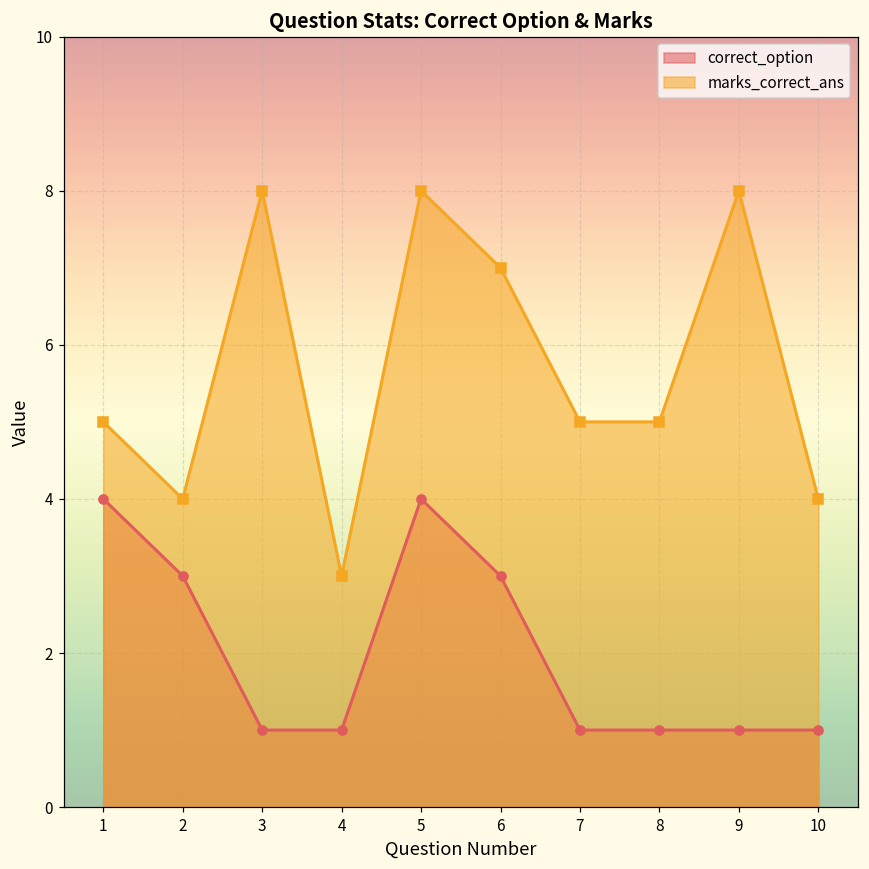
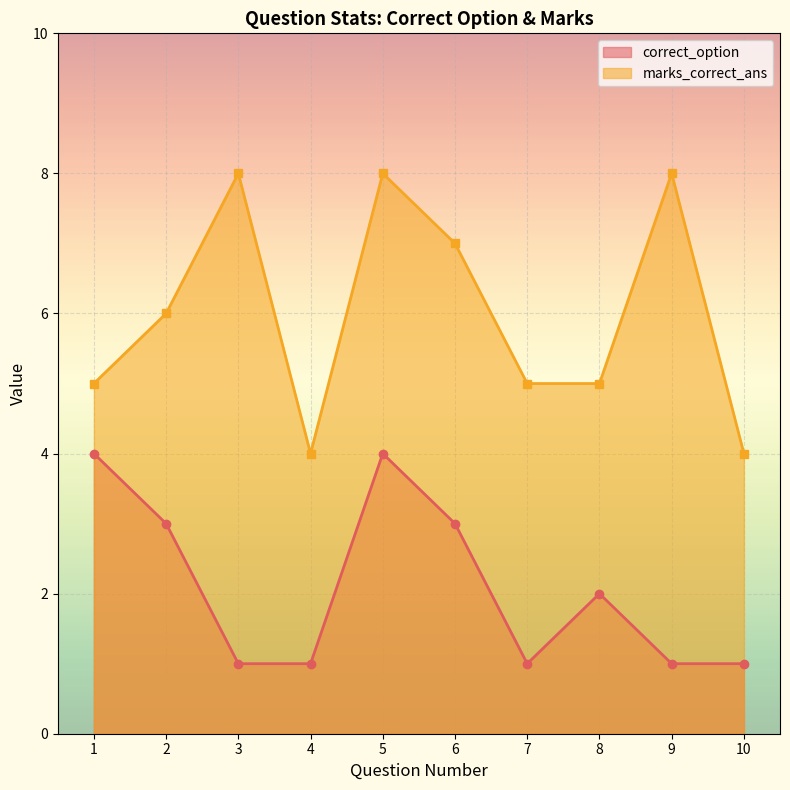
marks_correct_ans, 2: 4 -> 6
marks_correct_ans, 4: 3 -> 4
correct_option, 8: 1 -> 2
